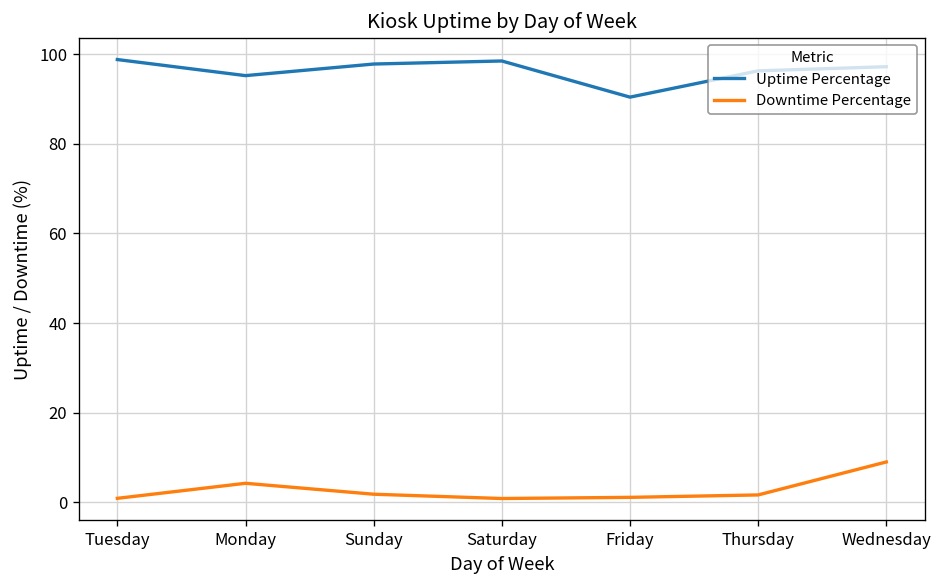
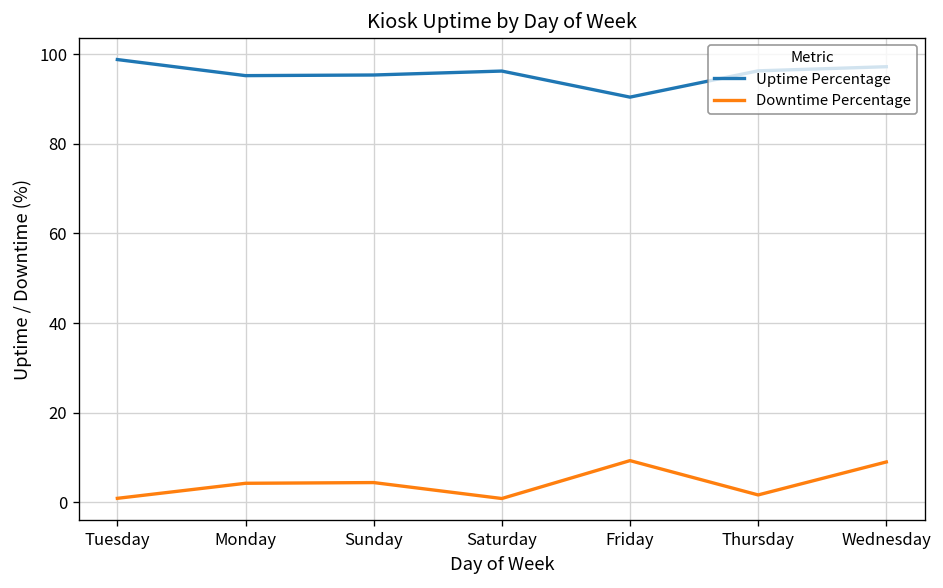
Uptime Percentage, Sunday: 98 -> 95
Downtime Percentage, Sunday: 2 -> 4
Uptime Percentage, Saturday: 99 -> 96
Downtime Percentage, Friday: 1 -> 9
